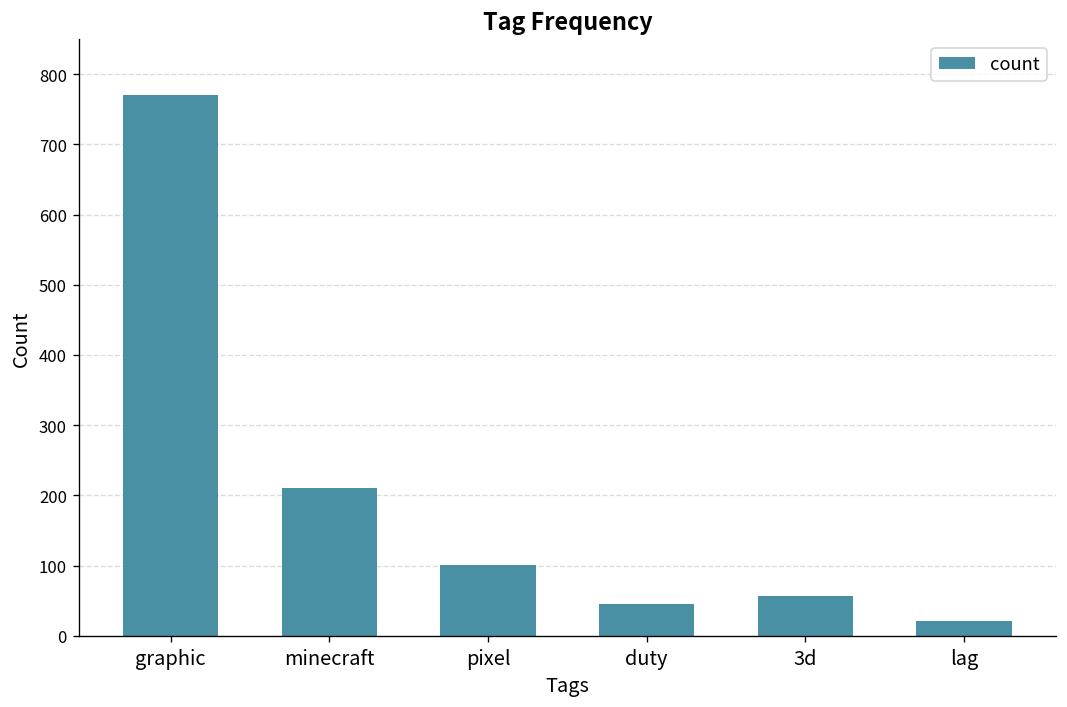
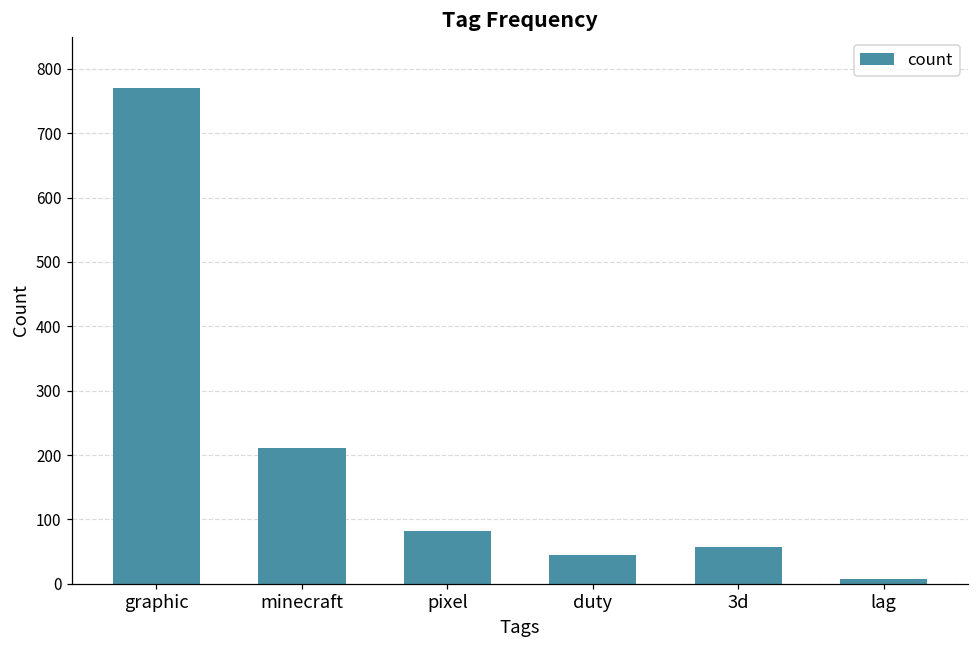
pixel: 100 -> 80
lag: 20 -> 10
